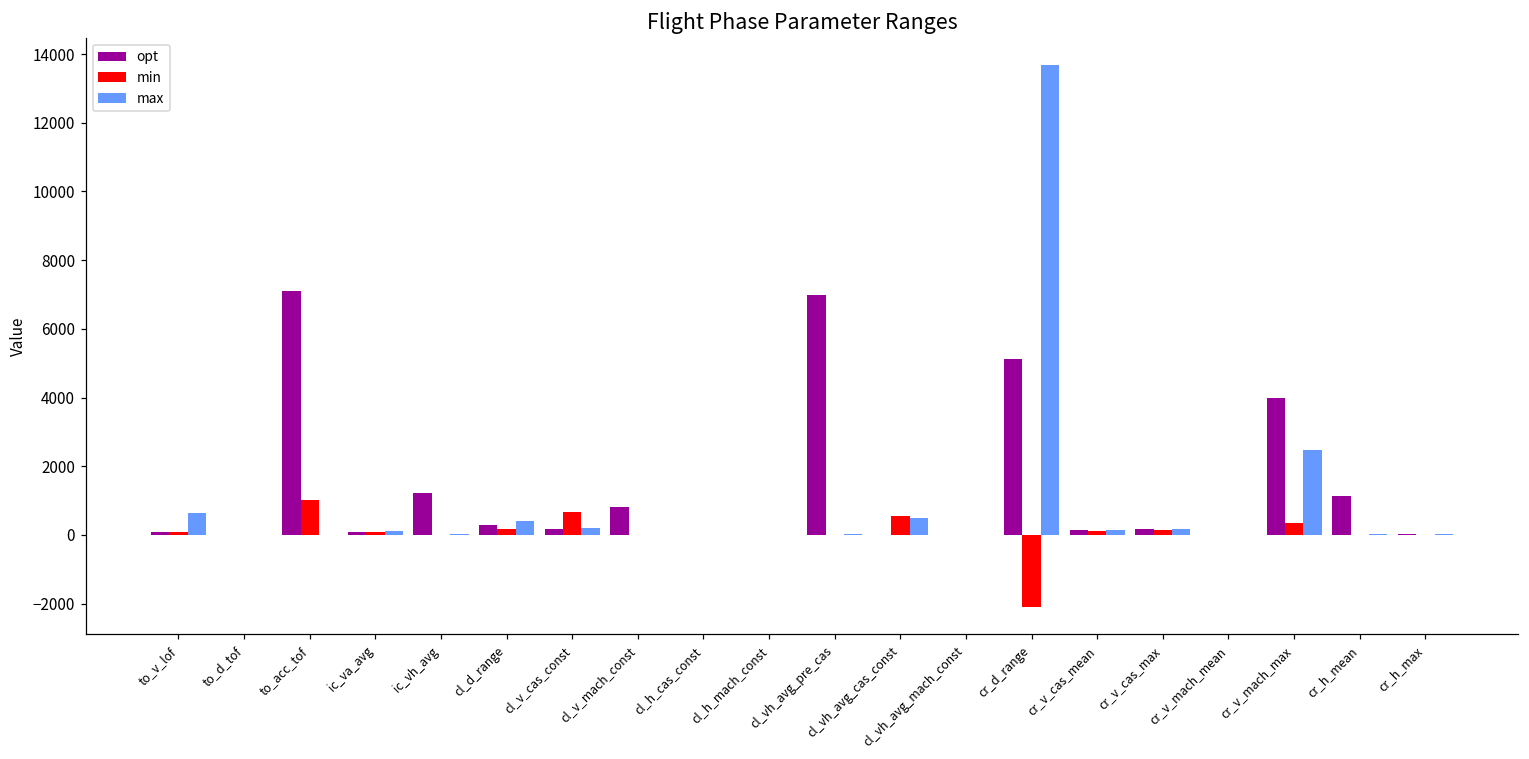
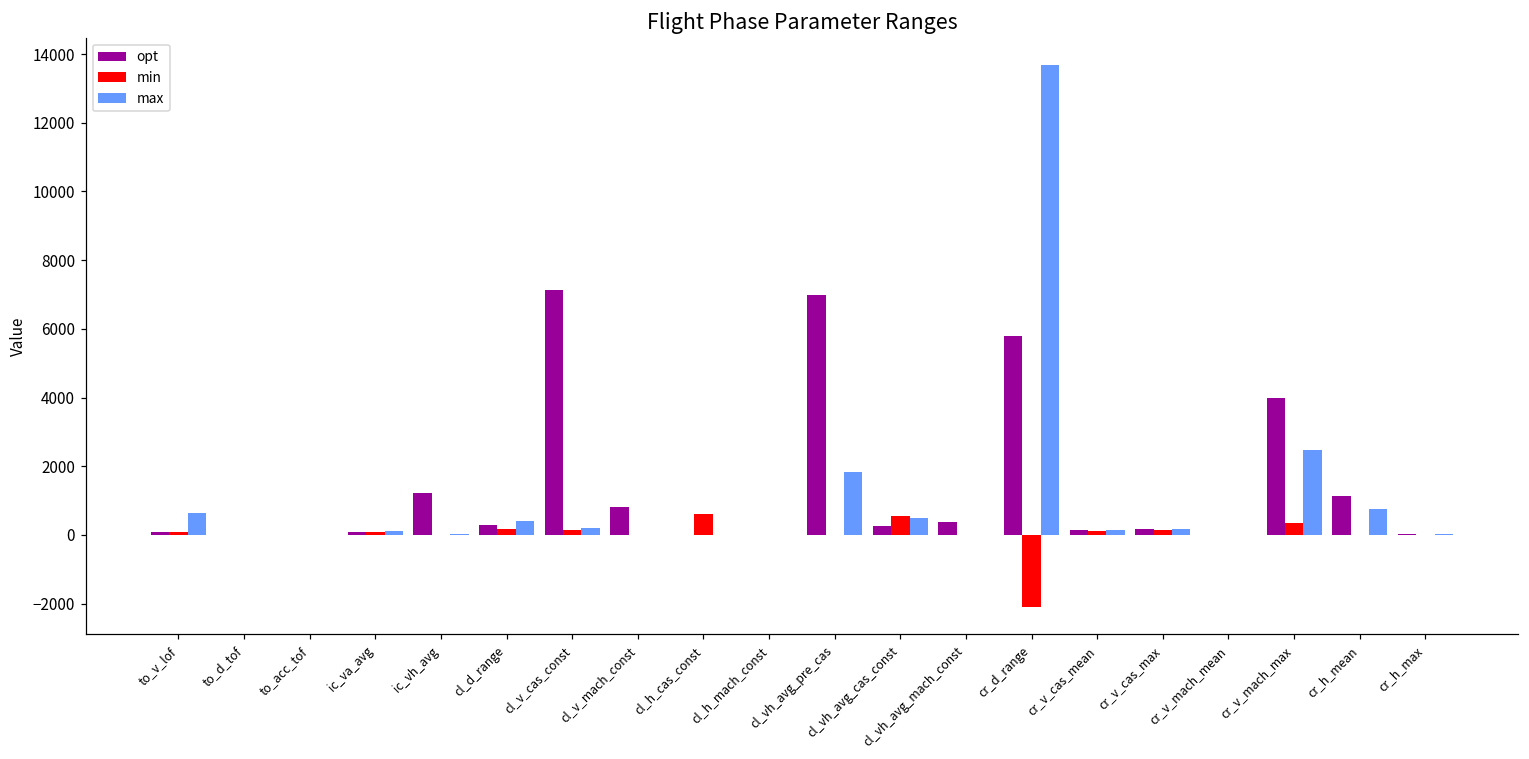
opt, to_acc_tof: 7100 -> 0
min, to_acc_tof: 1000 -> 0
opt, cl_v_cas_const: 200 -> 7100
min, cl_v_cas_const: 700 -> 100
min, cl_h_cas_const: 0 -> 600
max, cl_vh_avg_pre_cas: 0 -> 1800
opt, cl_vh_avg_cas_const: 0 -> 300
opt, cl_vh_avg_mach_const: 0 -> 400
opt, cr_d_range: 5100 -> 5800
max, cr_h_mean: 0 -> 800
